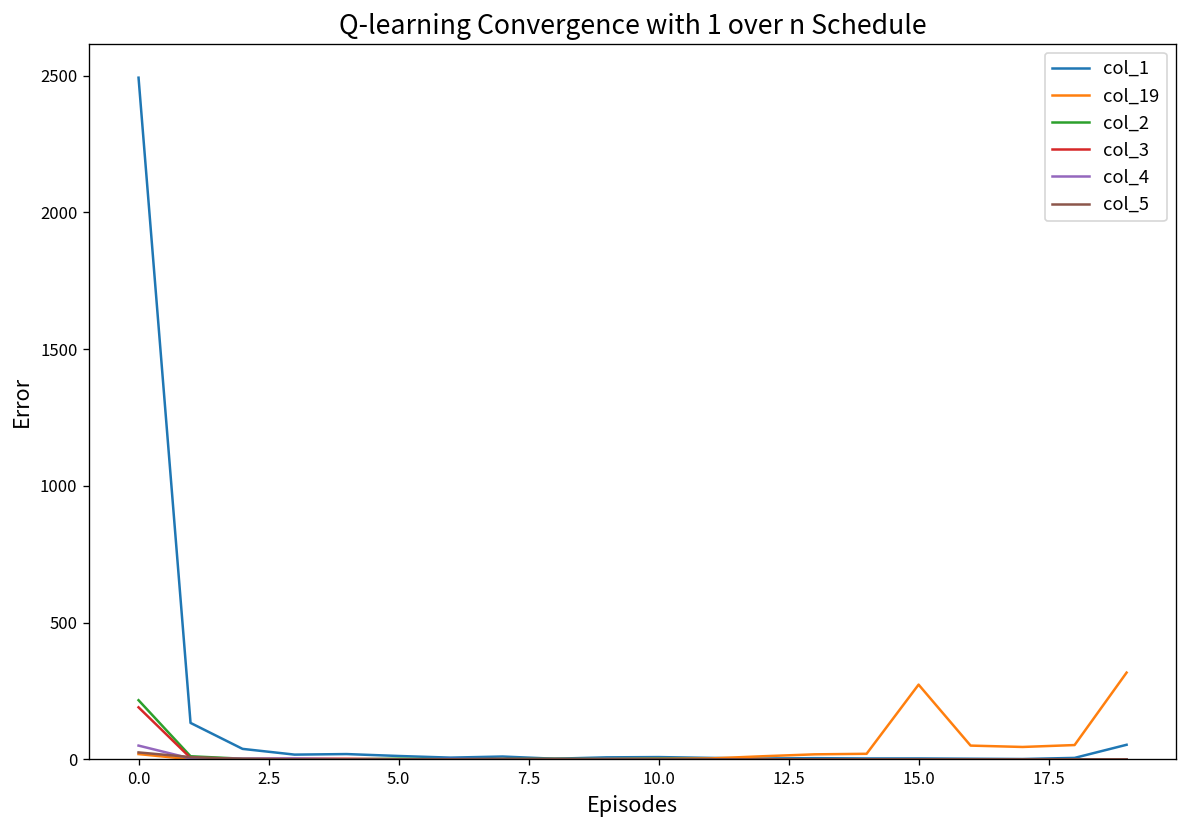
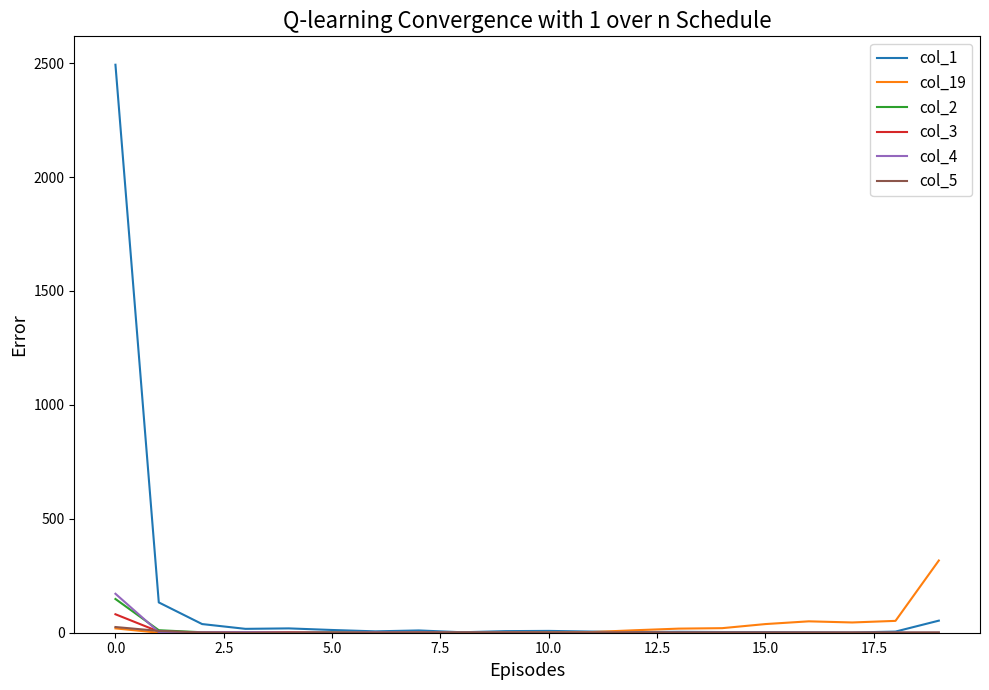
col_2, 0.0: 220 -> 150
col_3, 0.0: 190 -> 80
col_4, 0.0: 50 -> 170
col_19, 15.0: 270 -> 40
